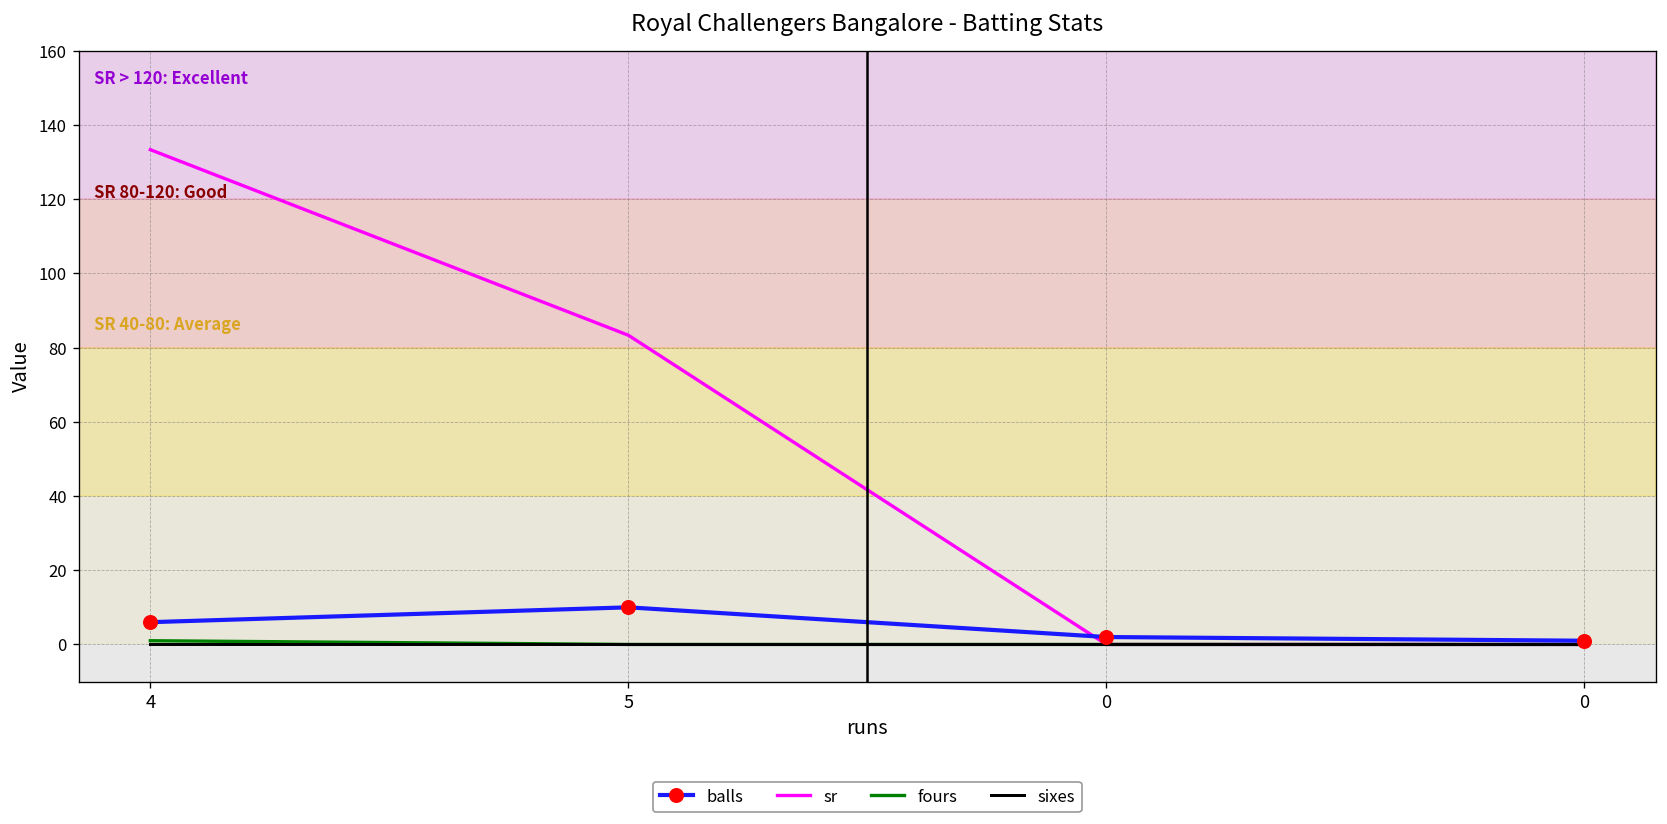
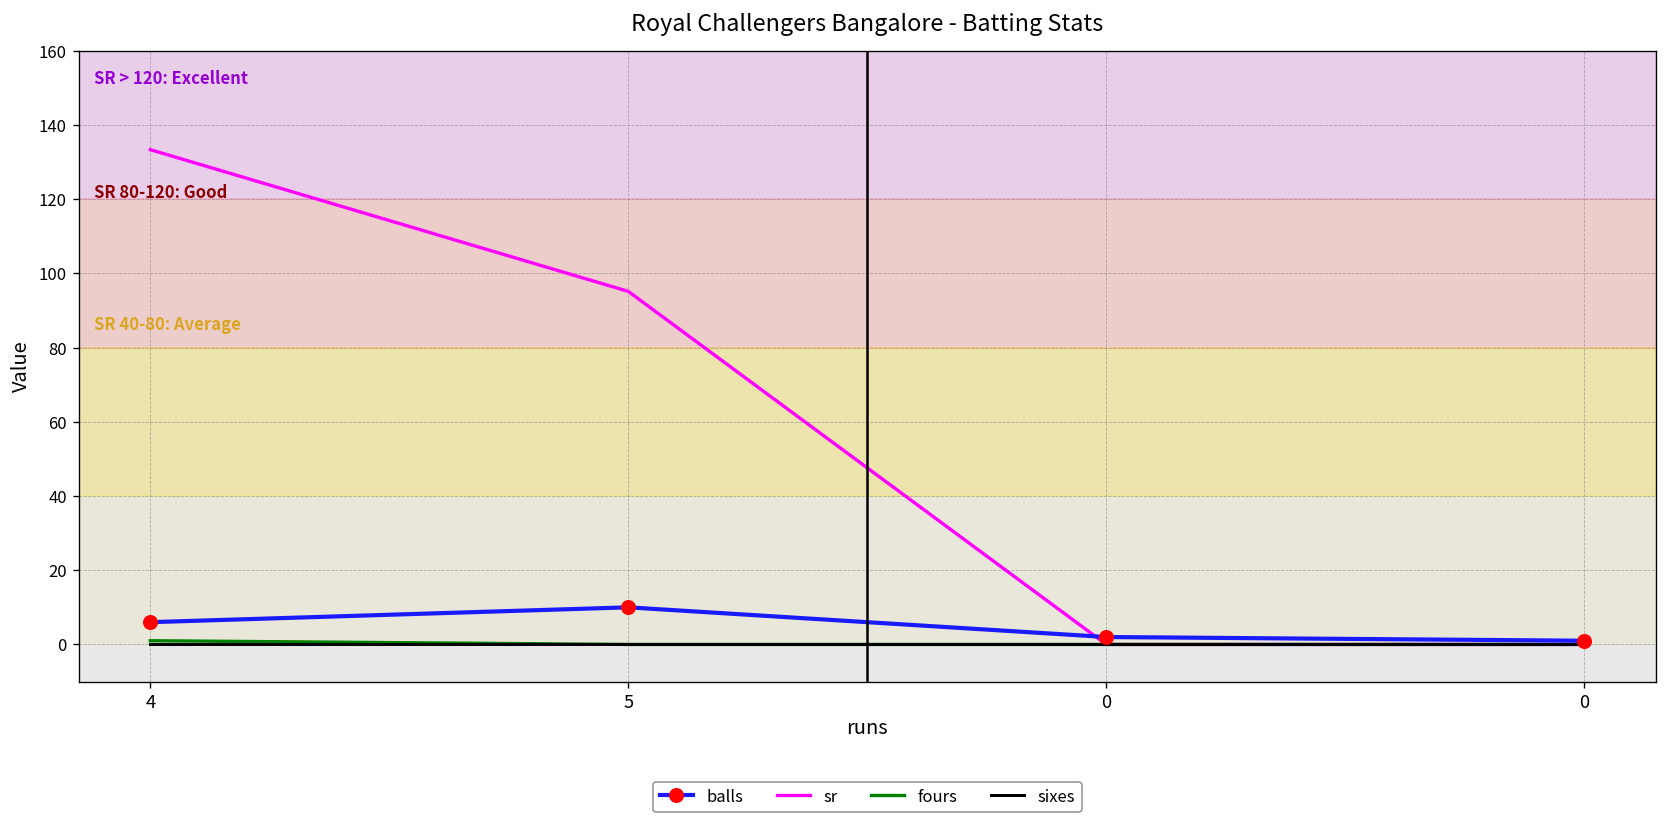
sr, 5: 83 -> 95
